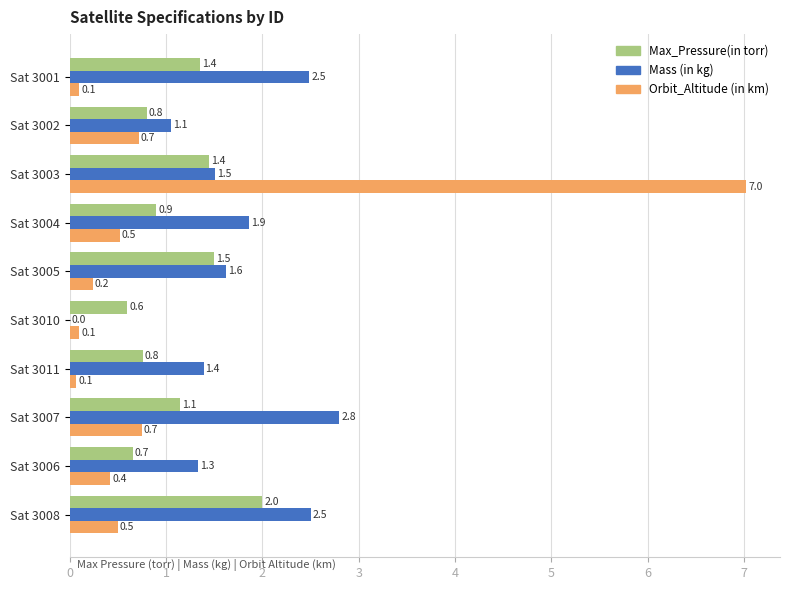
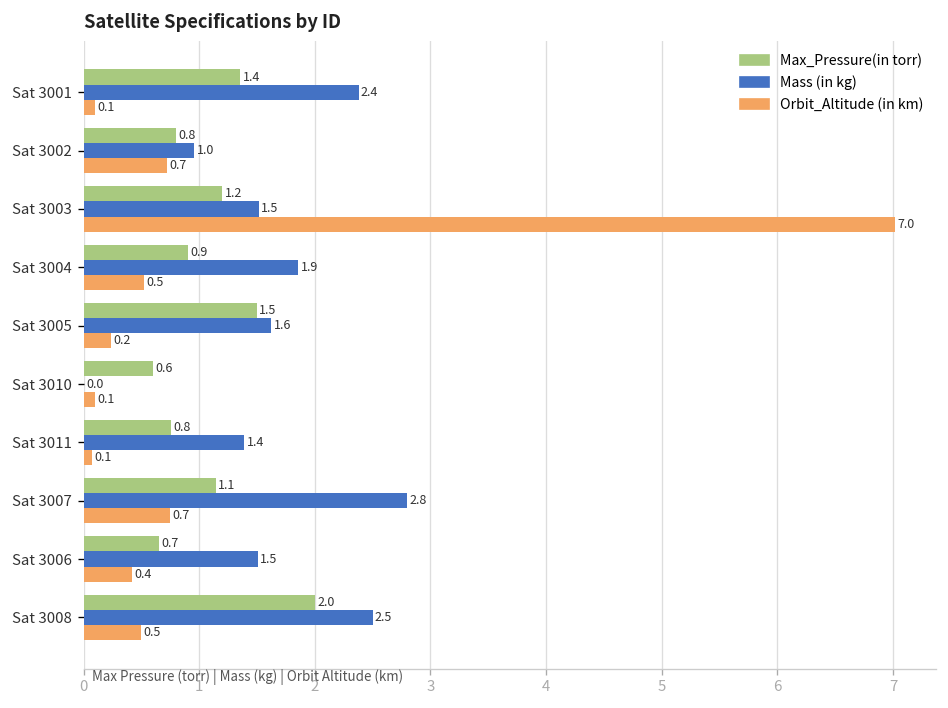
Mass (in kg), Sat 3001: 2.5 -> 2.4
Mass (in kg), Sat 3002: 1.1 -> 1.0
Max_Pressure(in torr), Sat 3003: 1.4 -> 1.2
Mass (in kg), Sat 3006: 1.3 -> 1.5
